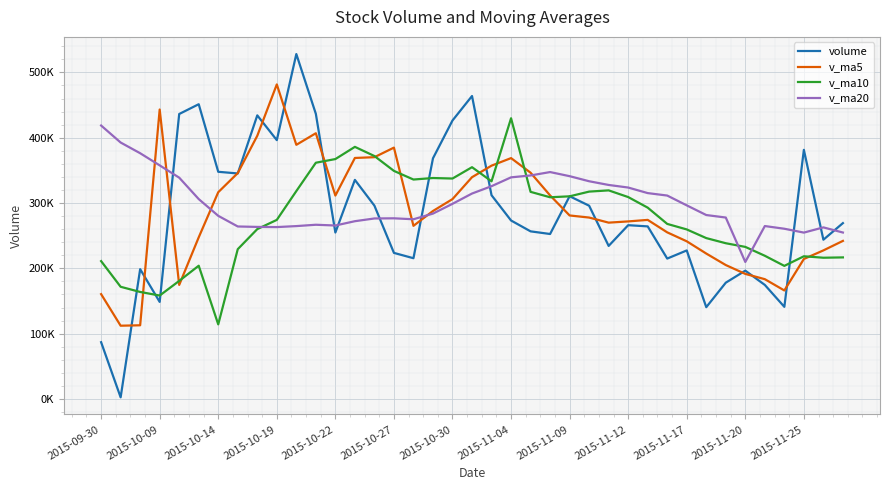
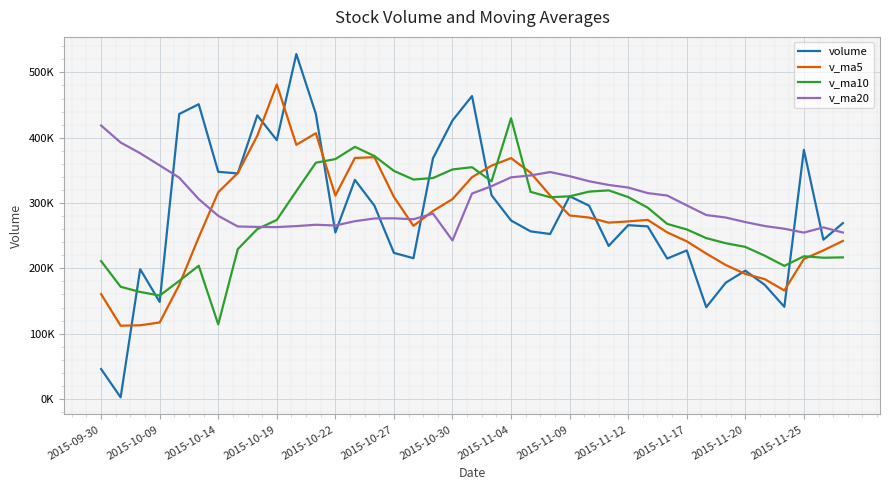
volume, 2015-09-30: 90000 -> 50000
v_ma5, 2015-10-09: 440000 -> 120000
v_ma5, 2015-10-27: 380000 -> 310000
v_ma10, 2015-10-30: 340000 -> 350000
v_ma20, 2015-10-30: 300000 -> 240000
v_ma20, 2015-11-20: 210000 -> 270000
